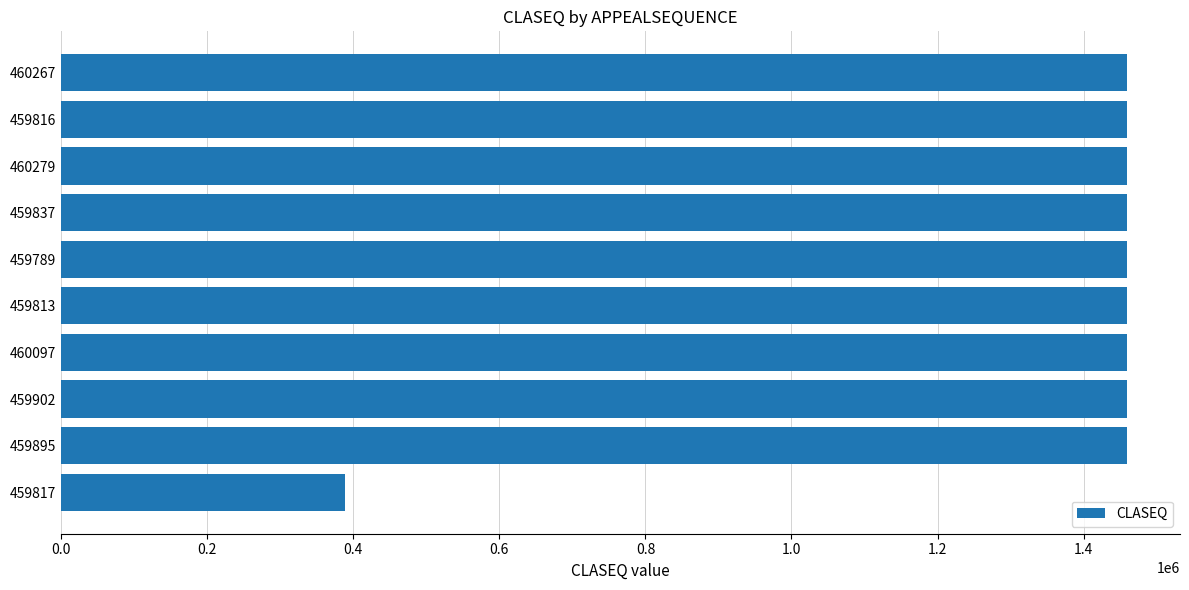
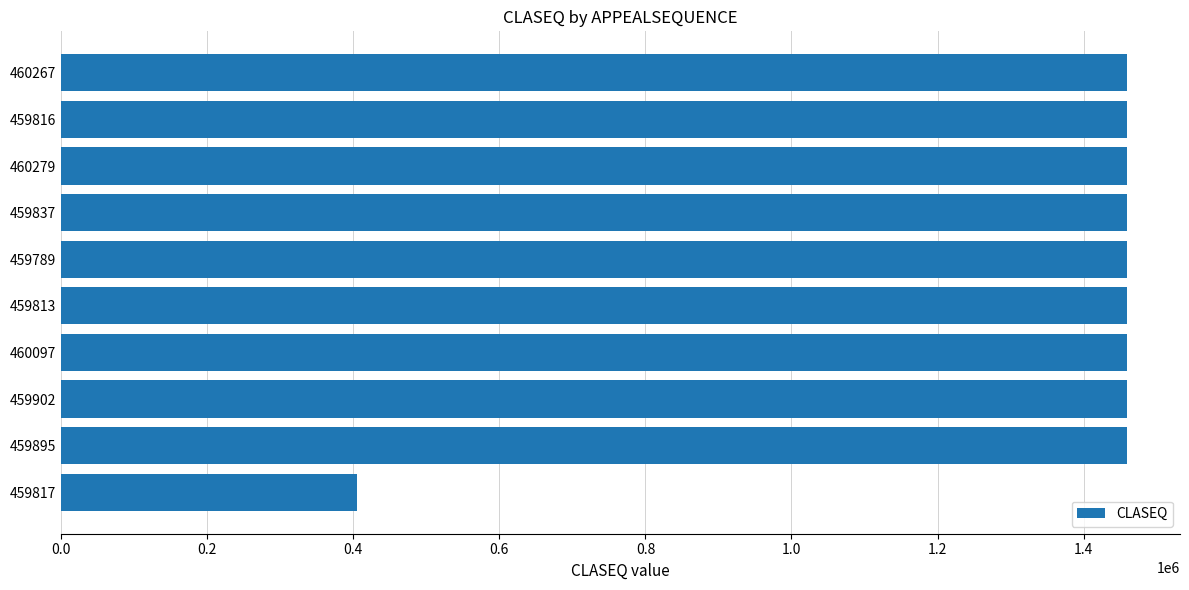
459817: 390000 -> 410000
